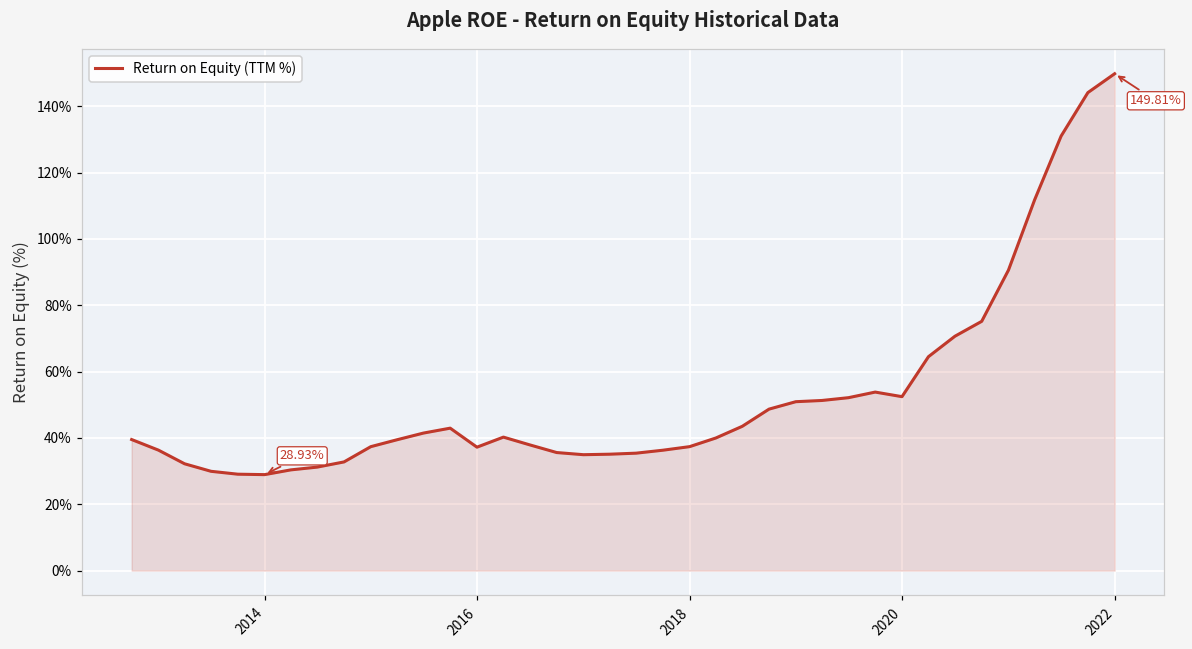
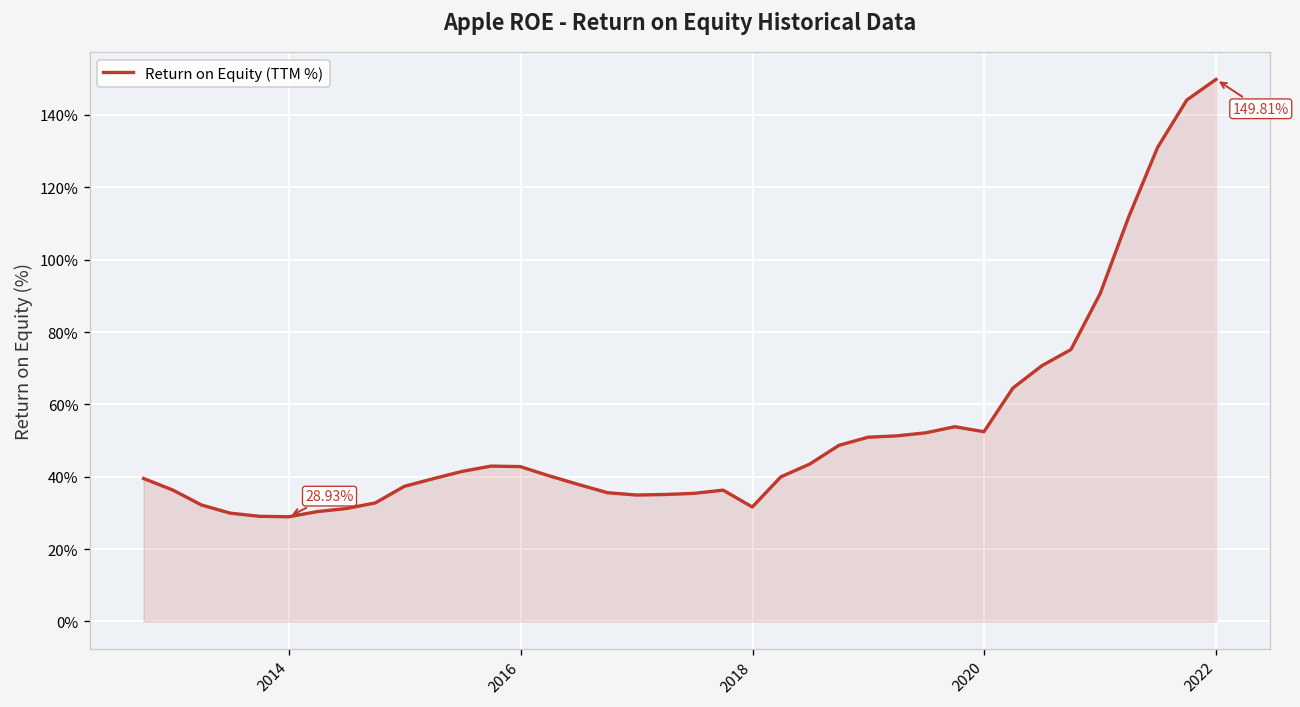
2016: 37% -> 43%
2018: 37% -> 32%
